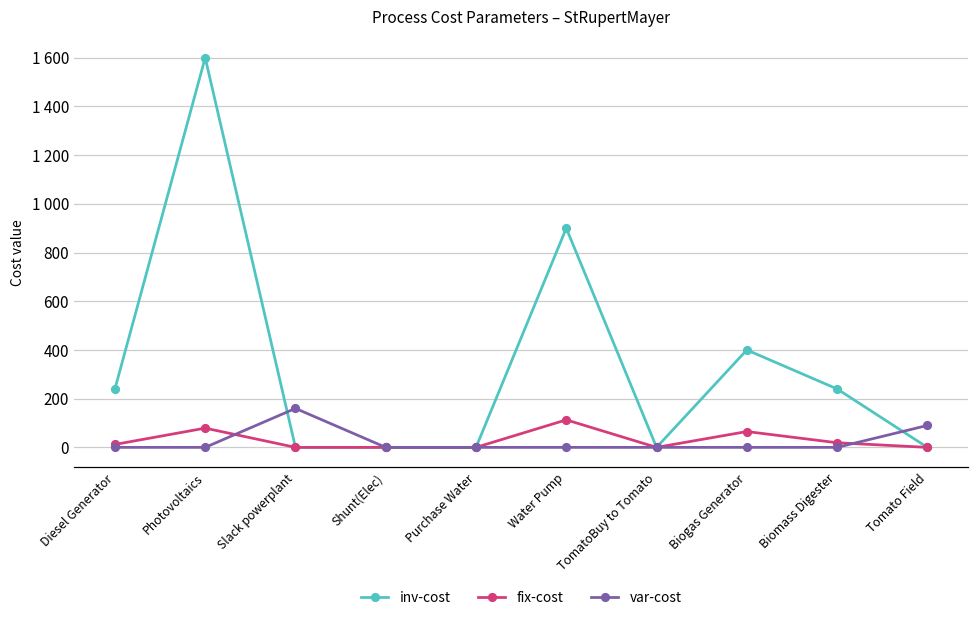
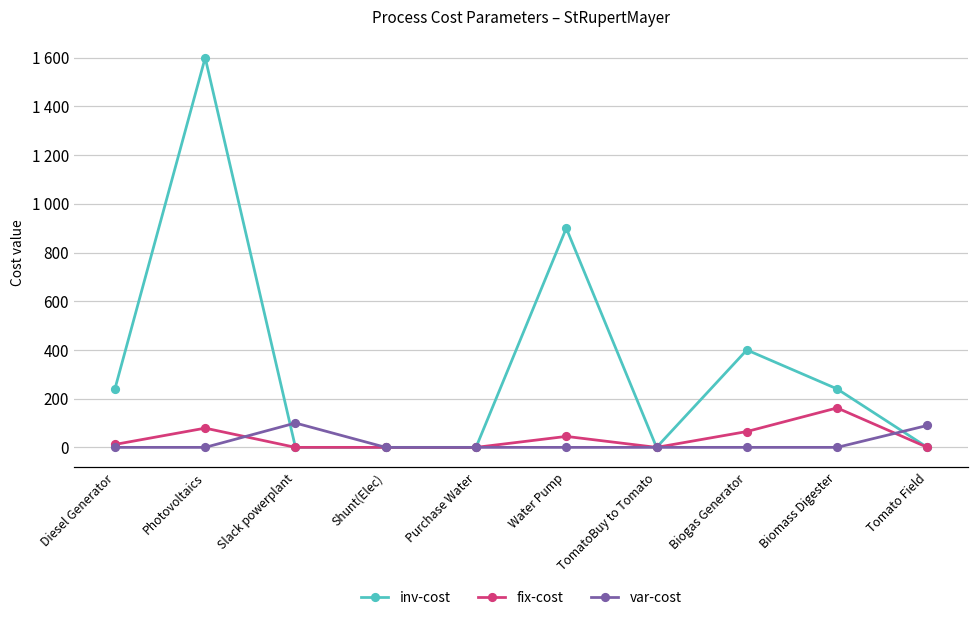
var-cost, Slack powerplant: 160 -> 100
fix-cost, Water Pump: 110 -> 50
fix-cost, Biomass Digester: 20 -> 160
